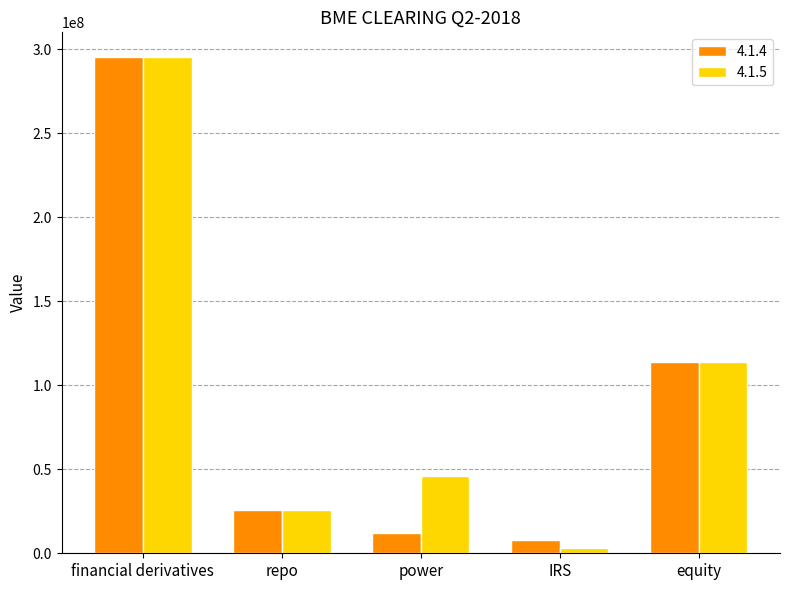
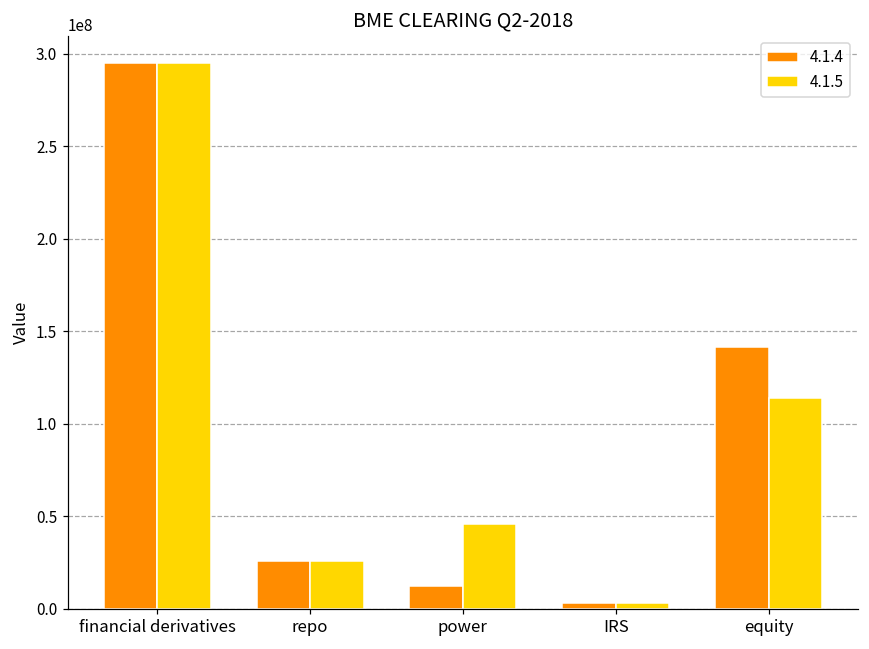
4.1.4, IRS: 8000000 -> 3000000
4.1.4, equity: 114000000 -> 141000000
